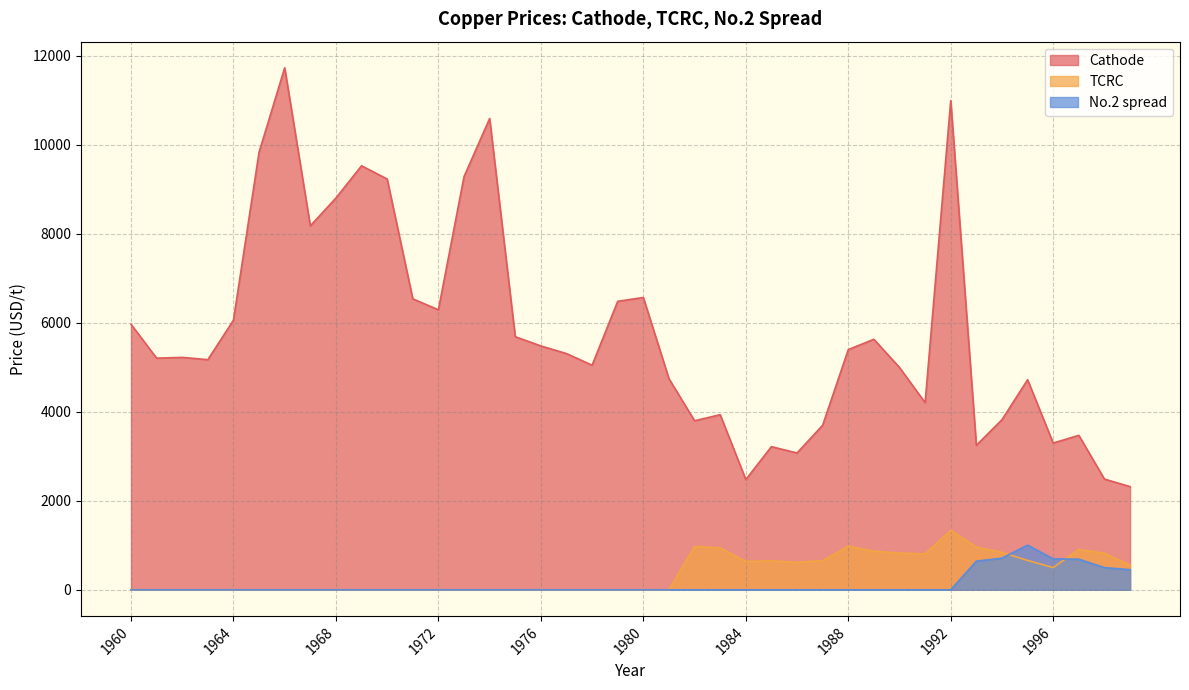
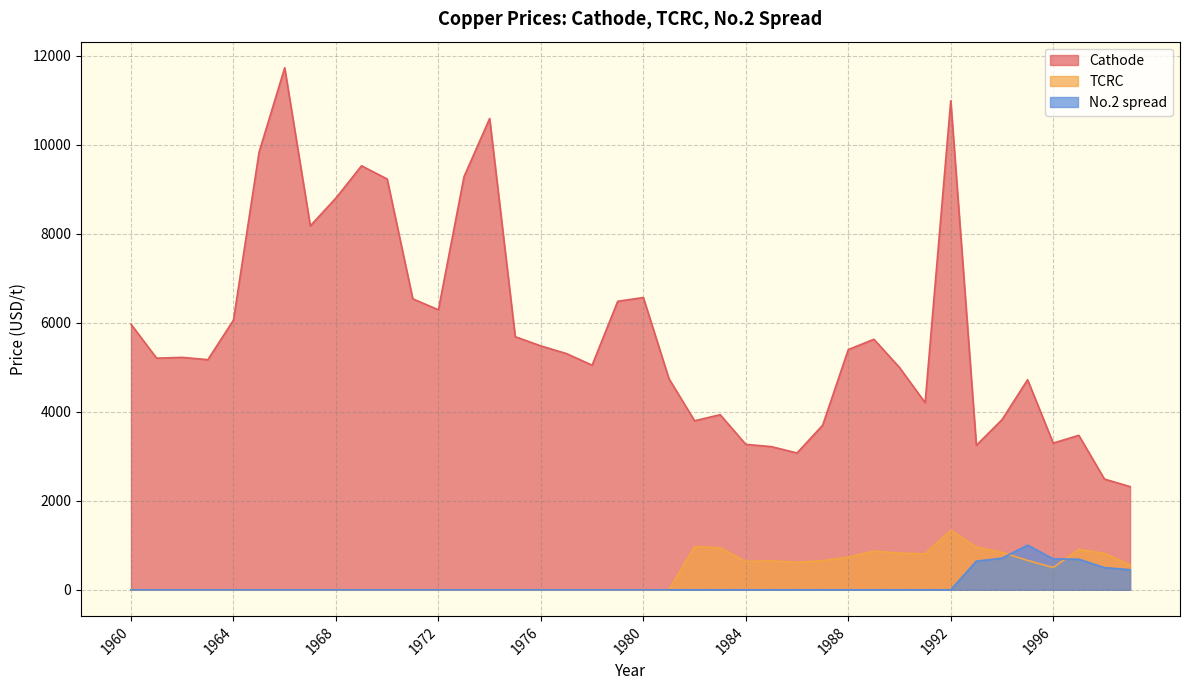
Cathode, 1984: 2500 -> 3300
TCRC, 1988: 1000 -> 700
